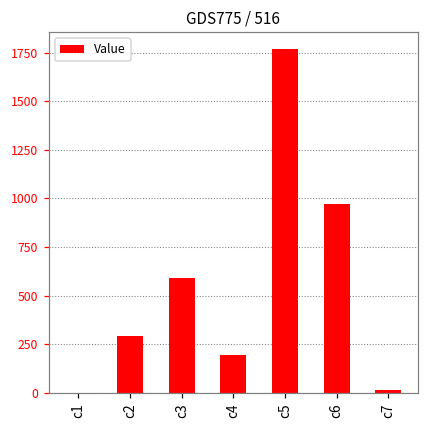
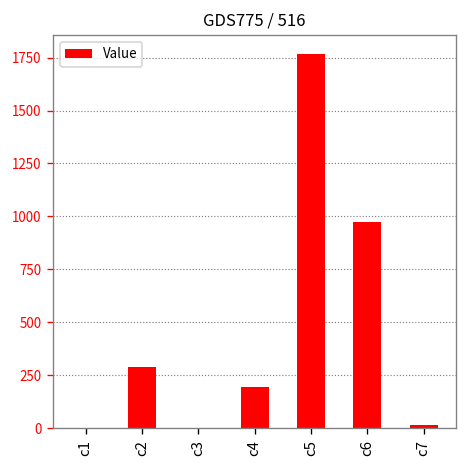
c3: 590 -> 0
